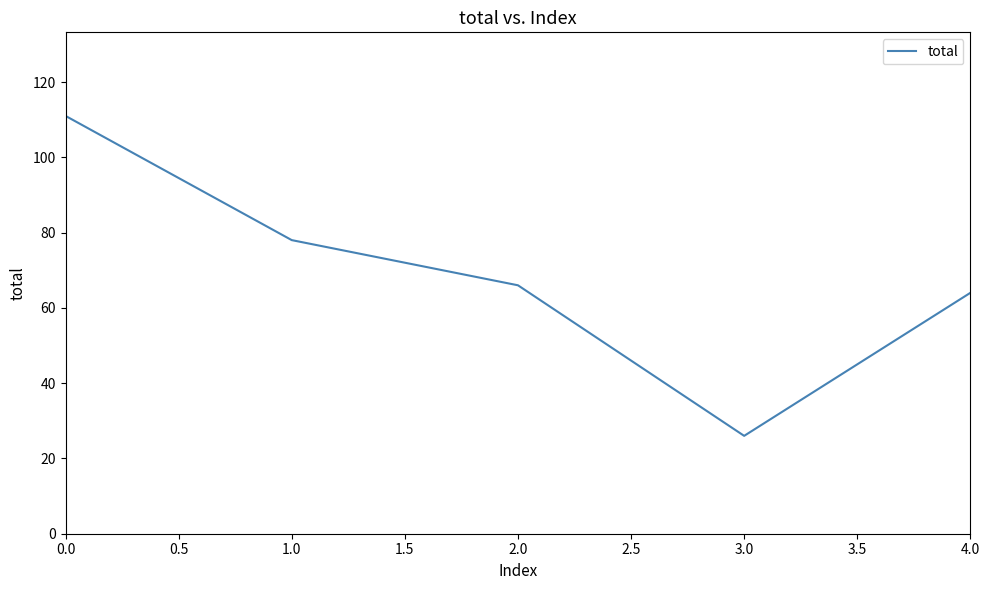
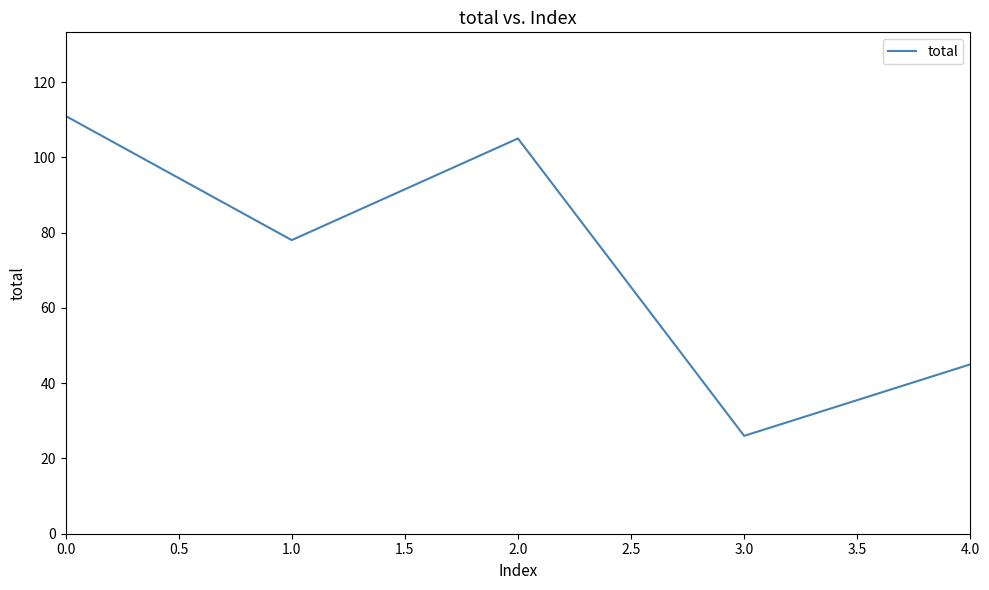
2.0: 66 -> 105
4.0: 64 -> 45
